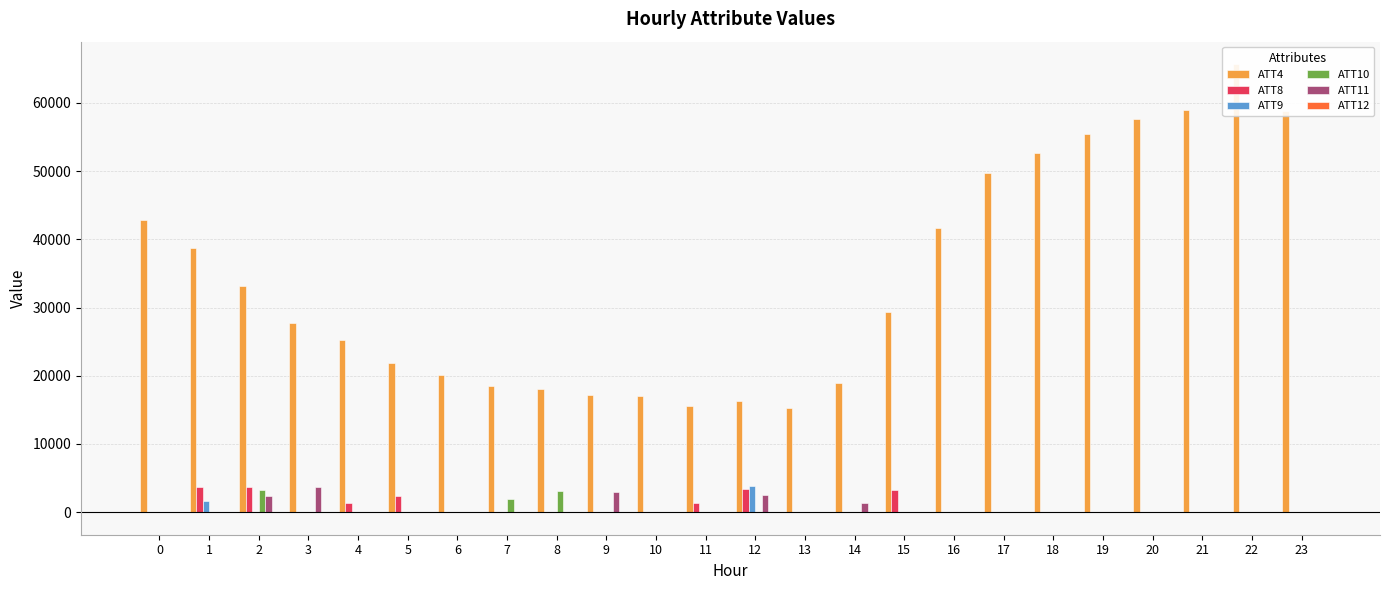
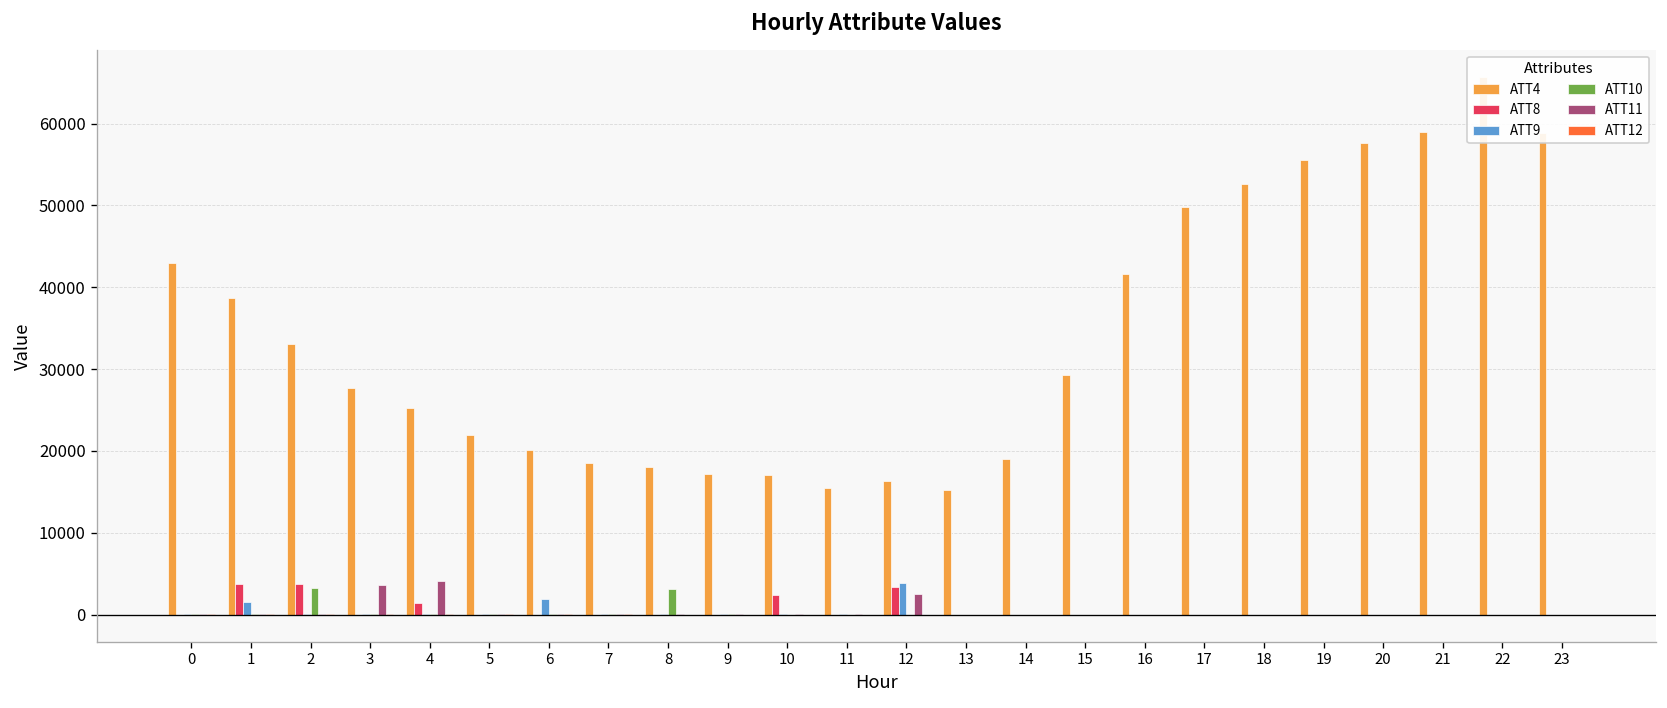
ATT11, 2: 2000 -> 0
ATT11, 4: 0 -> 4000
ATT8, 5: 2000 -> 0
ATT9, 6: 0 -> 2000
ATT10, 7: 2000 -> 0
ATT11, 9: 3000 -> 0
ATT8, 10: 0 -> 2000
ATT8, 11: 1000 -> 0
ATT11, 14: 1000 -> 0
ATT8, 15: 3000 -> 0
